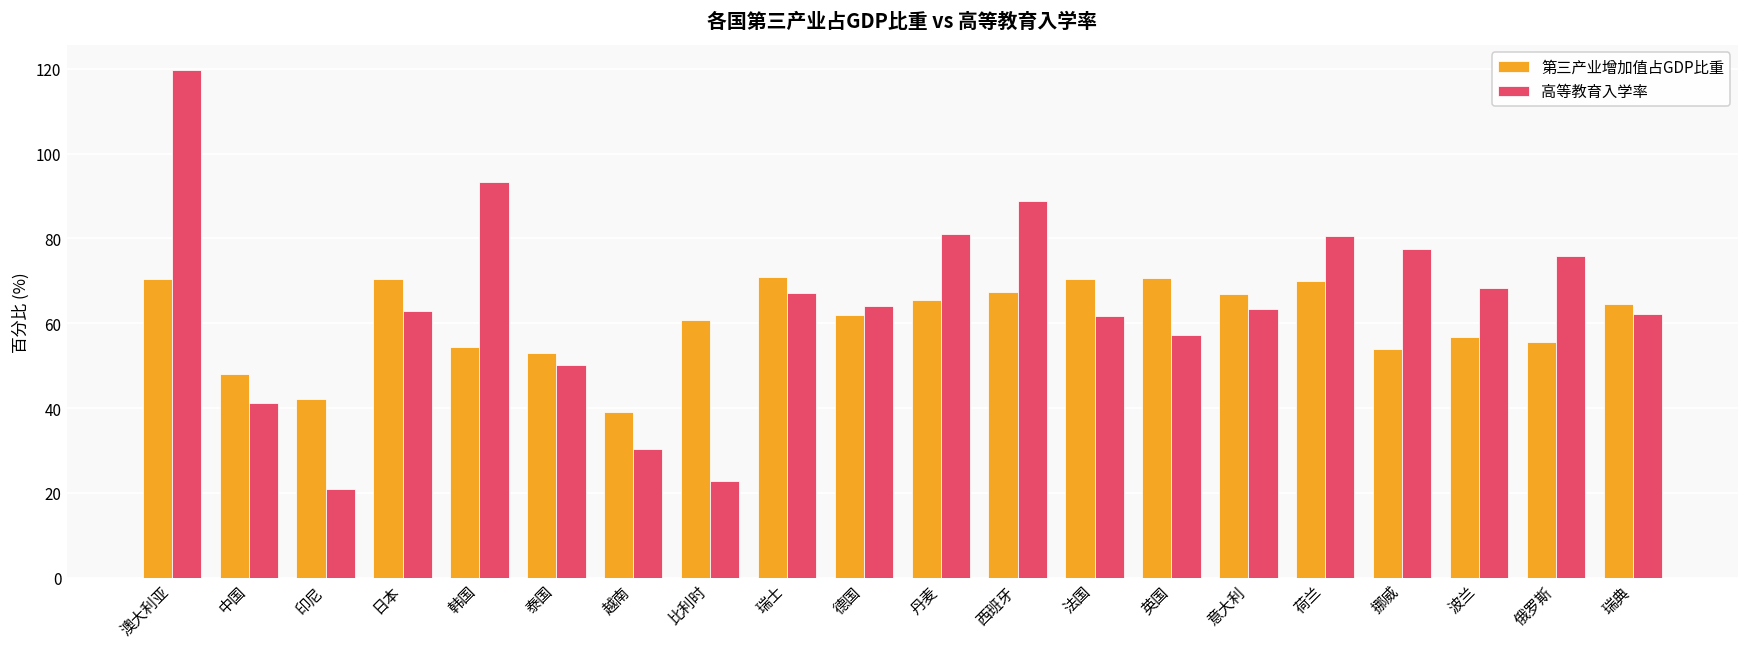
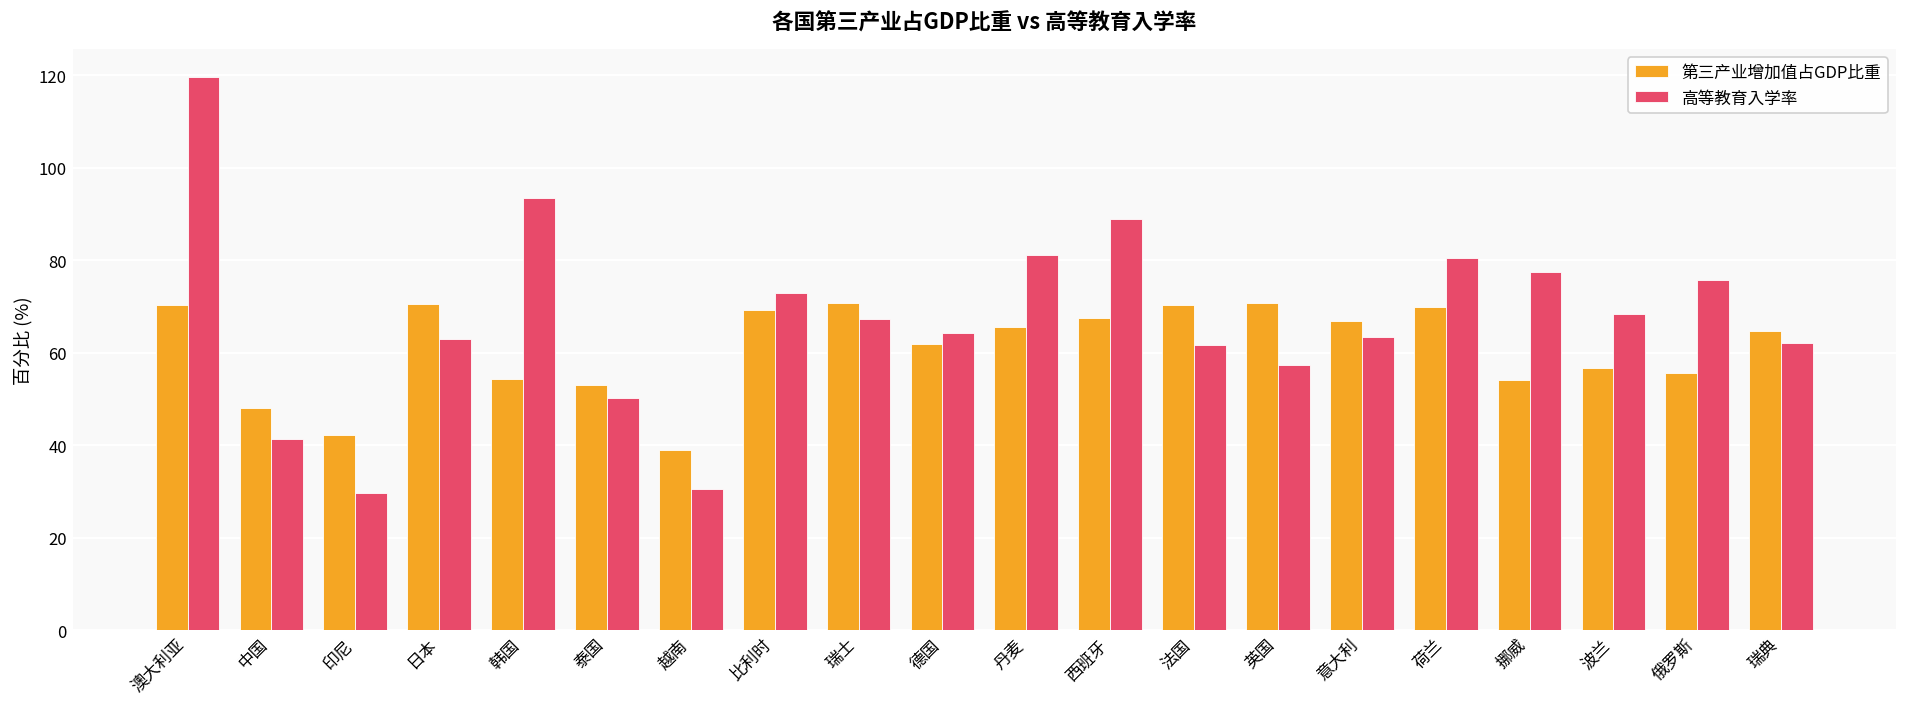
高等教育入学率, 印尼: 21 -> 30
第三产业增加值占GDP比重, 比利时: 61 -> 69
高等教育入学率, 比利时: 23 -> 73
